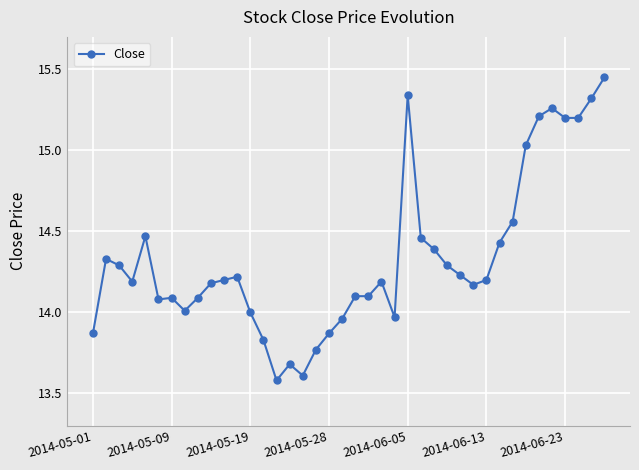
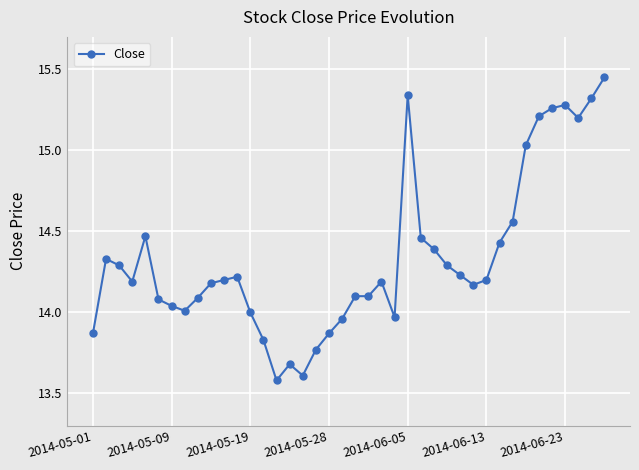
2014-05-09: 14.09 -> 14.04
2014-06-23: 15.20 -> 15.28
